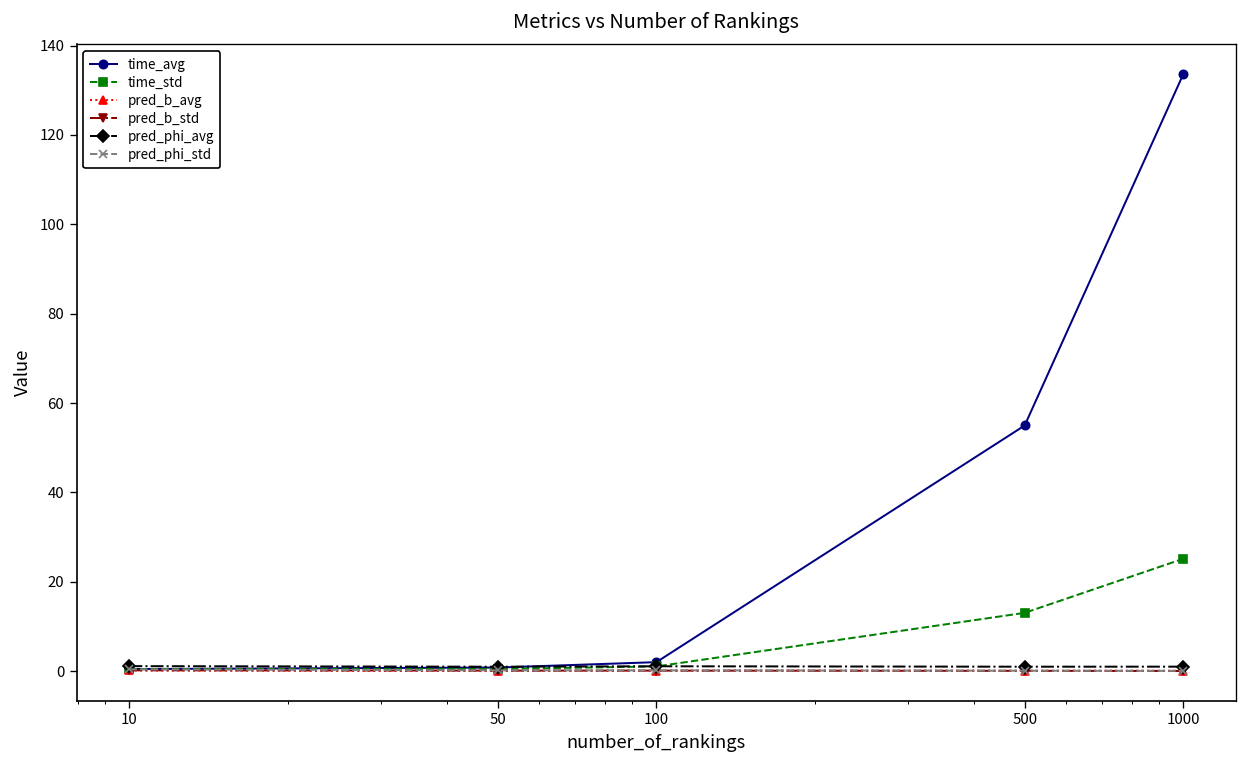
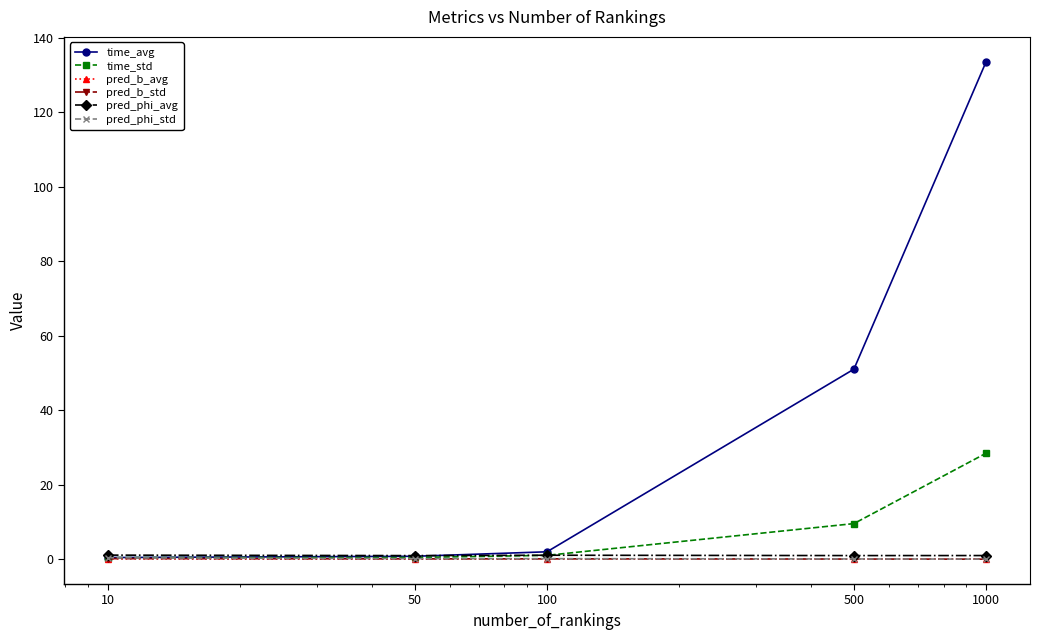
time_avg, 500: 55 -> 51
time_std, 500: 13 -> 10
time_std, 1000: 25 -> 28
